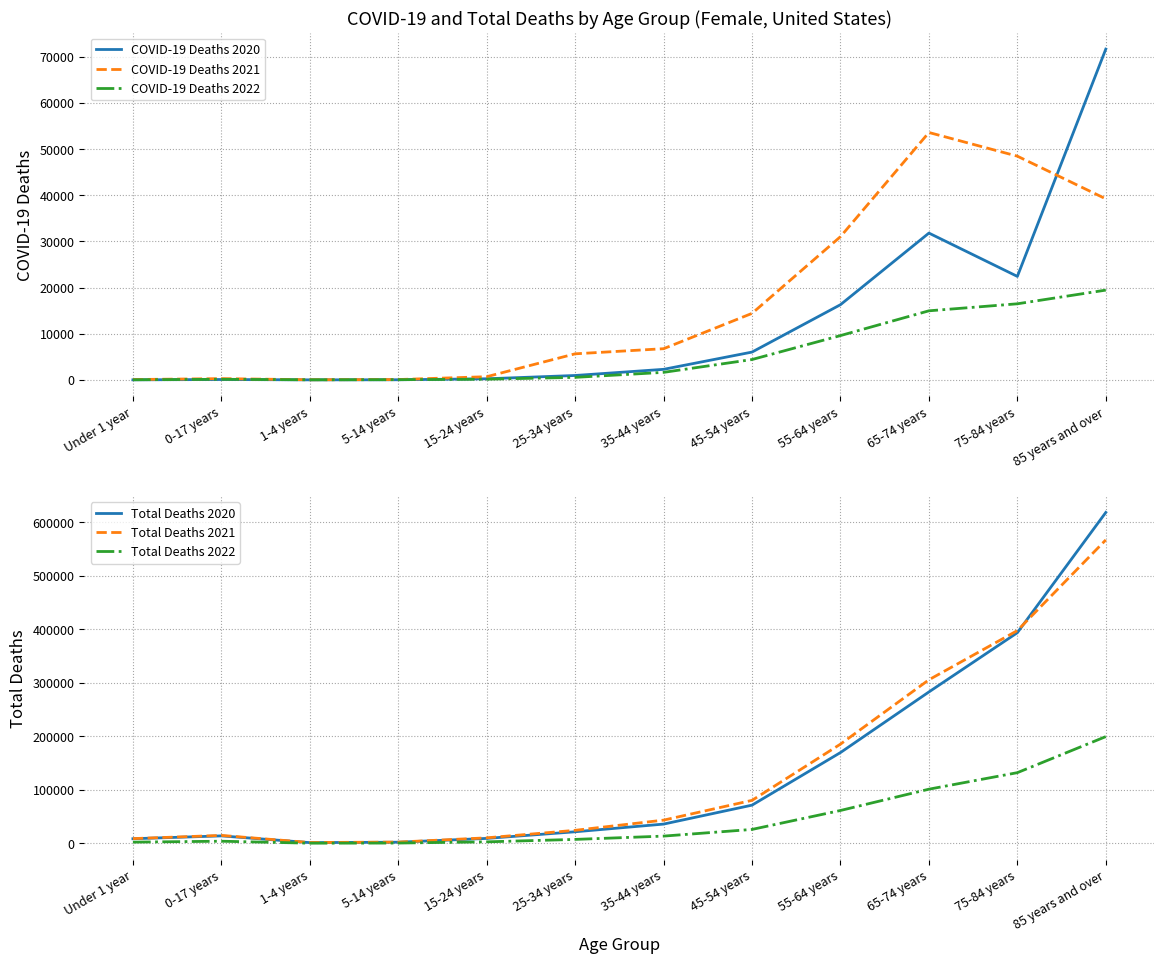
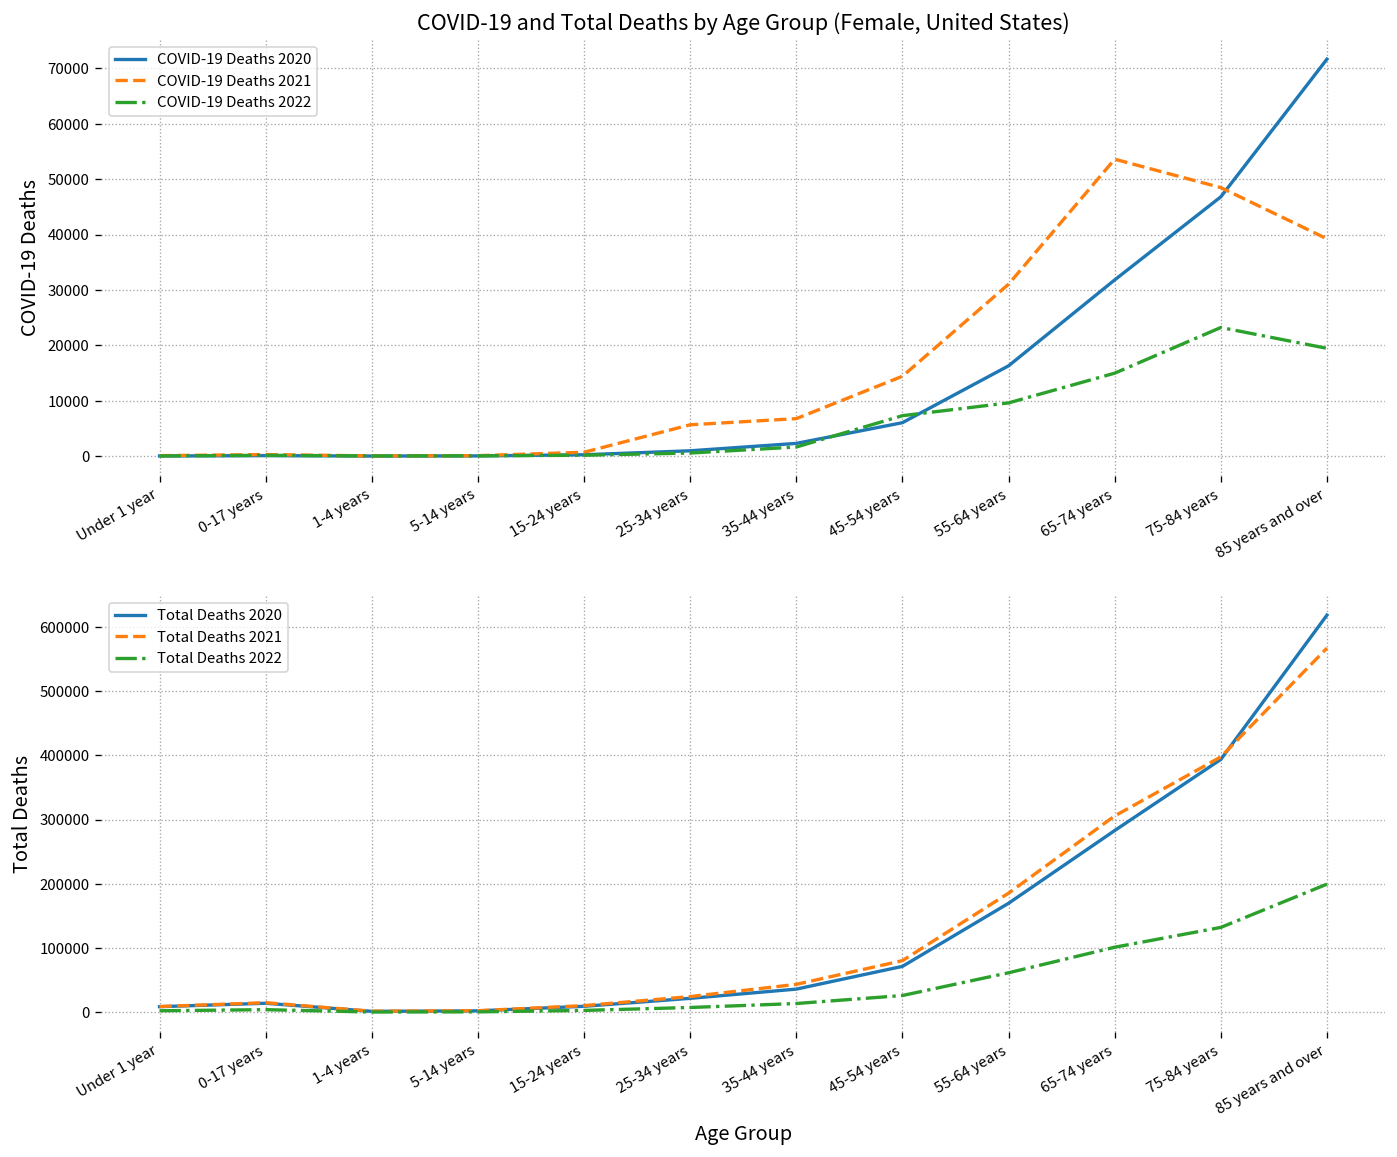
COVID-19 and Total Deaths by Age Group (Female, United States), COVID-19 Deaths 2022, 45-54 years: 4000 -> 7000
COVID-19 and Total Deaths by Age Group (Female, United States), COVID-19 Deaths 2020, 75-84 years: 22000 -> 47000
COVID-19 and Total Deaths by Age Group (Female, United States), COVID-19 Deaths 2022, 75-84 years: 16000 -> 23000
